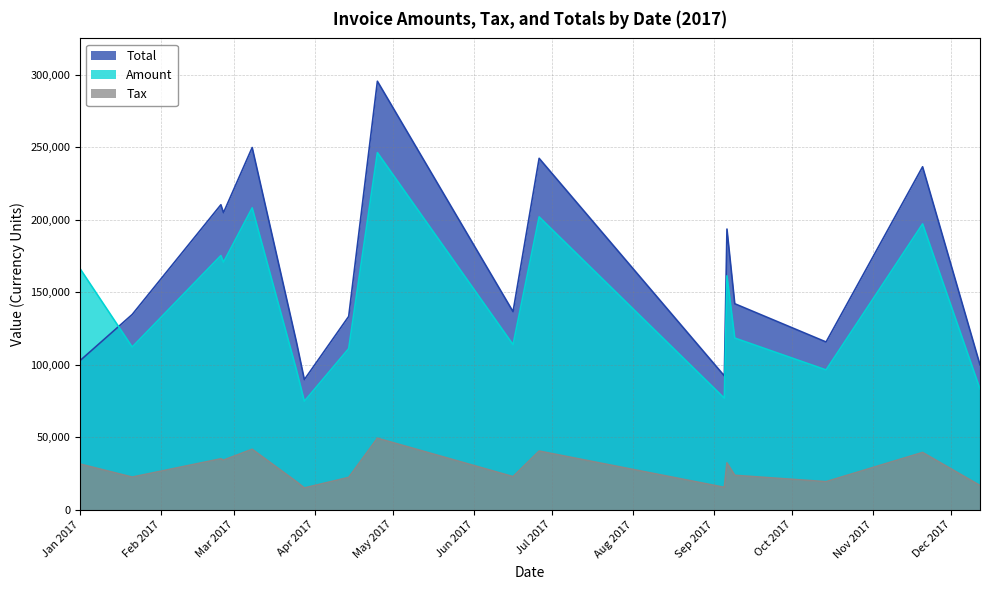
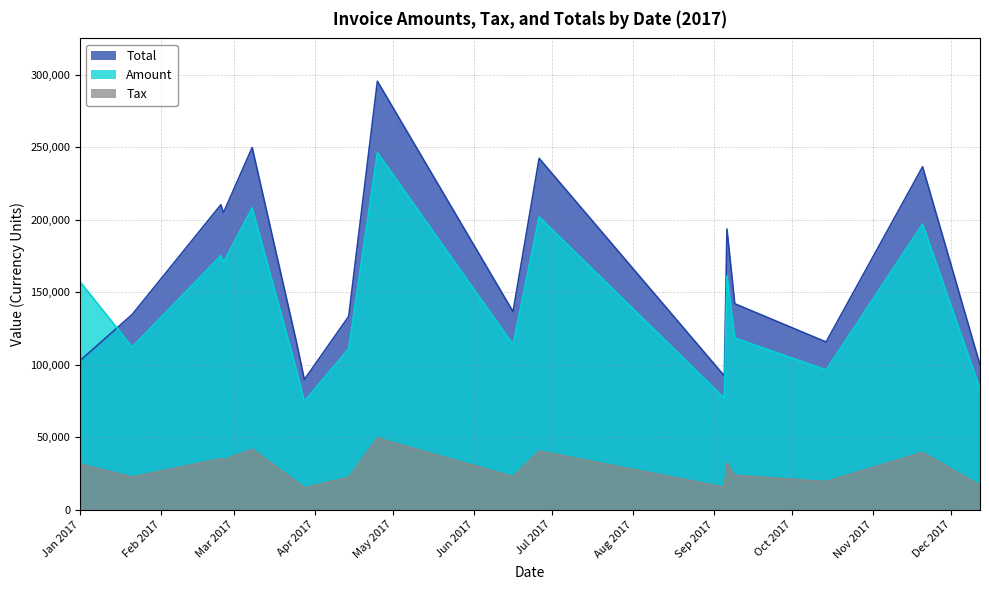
Amount, Jan 2017: 166,000 -> 157,000
